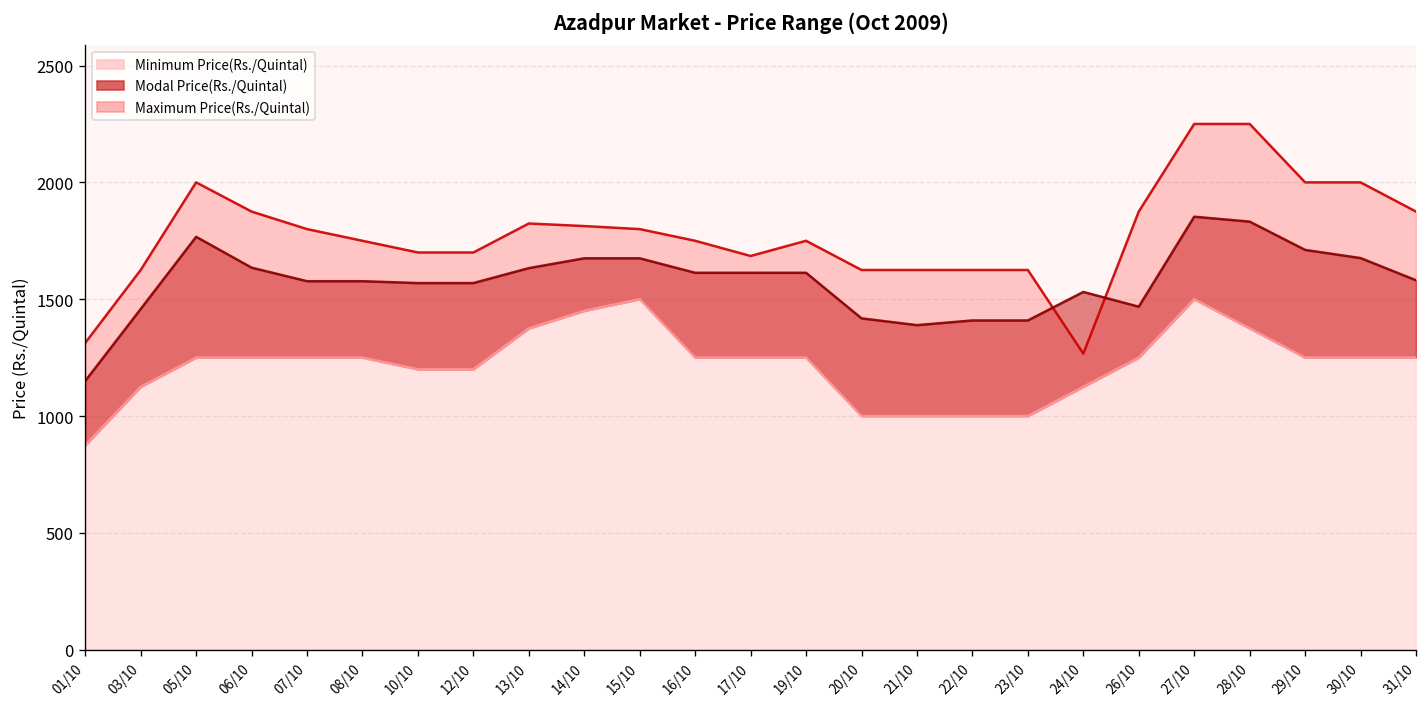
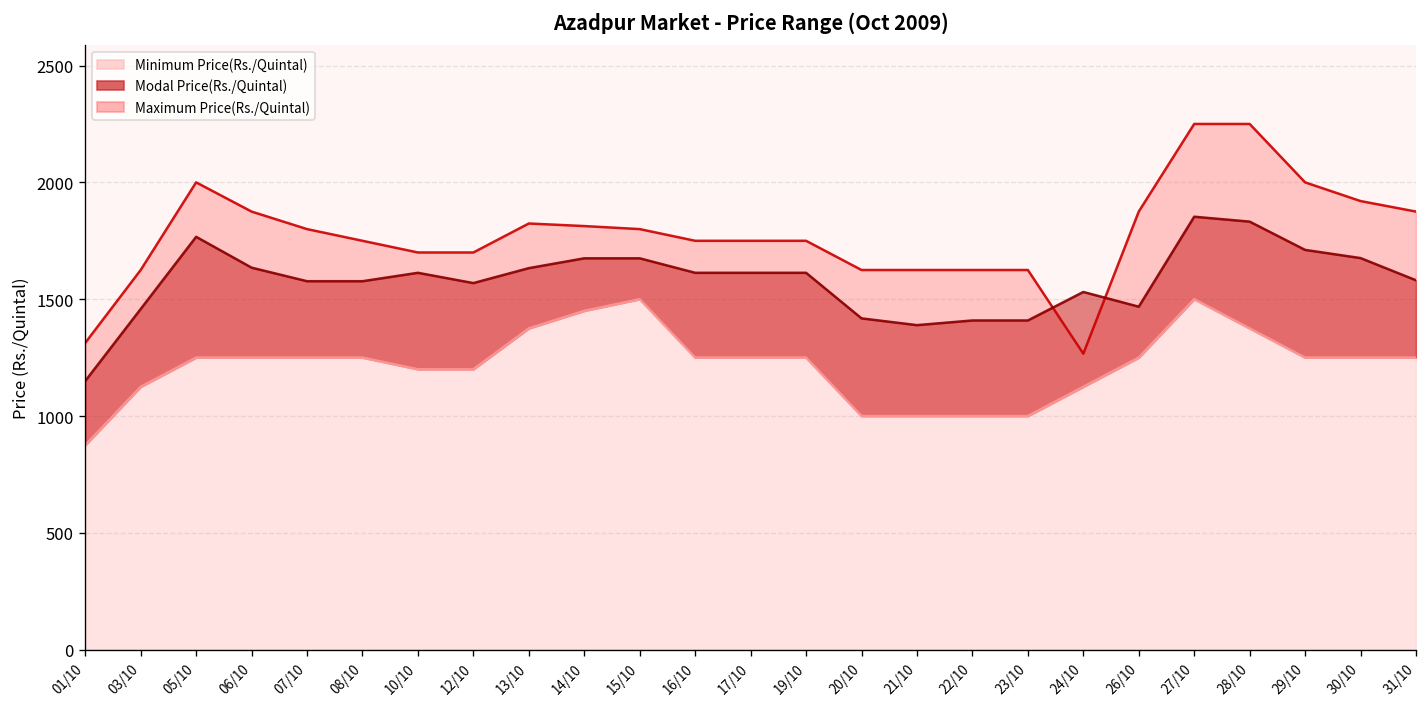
Modal Price(Rs./Quintal), 10/10: 1570 -> 1610
Maximum Price(Rs./Quintal), 17/10: 1690 -> 1750
Maximum Price(Rs./Quintal), 30/10: 2000 -> 1920
